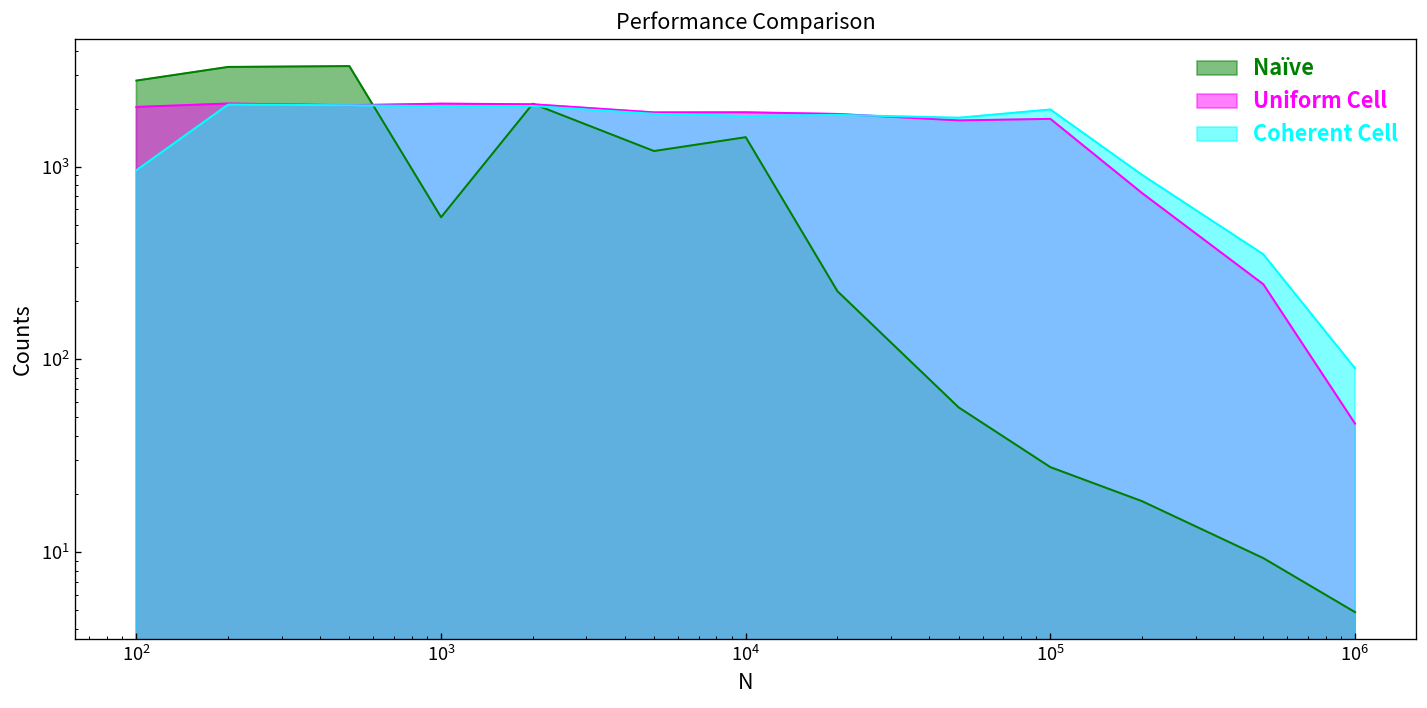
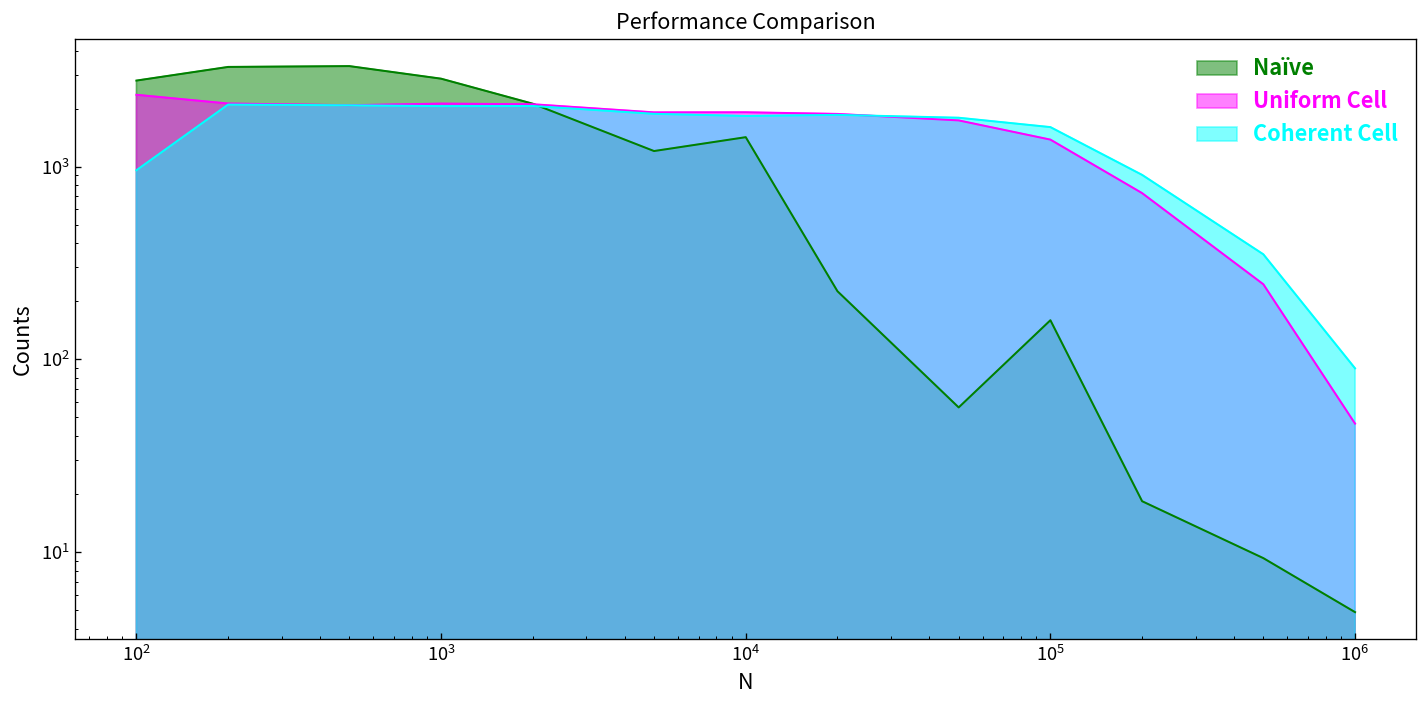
Uniform Cell, 10^2: 2000 -> 2400
Naïve, 10^3: 550 -> 2900
Naïve, 10^5: 28 -> 160
Uniform Cell, 10^5: 1800 -> 1400
Coherent Cell, 10^5: 2000 -> 1600
